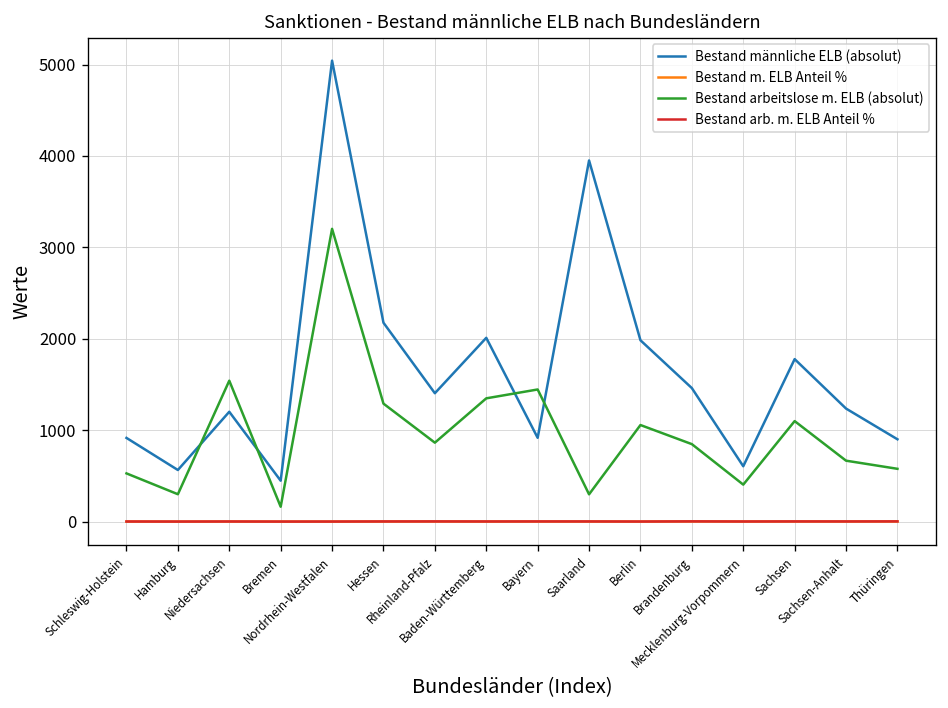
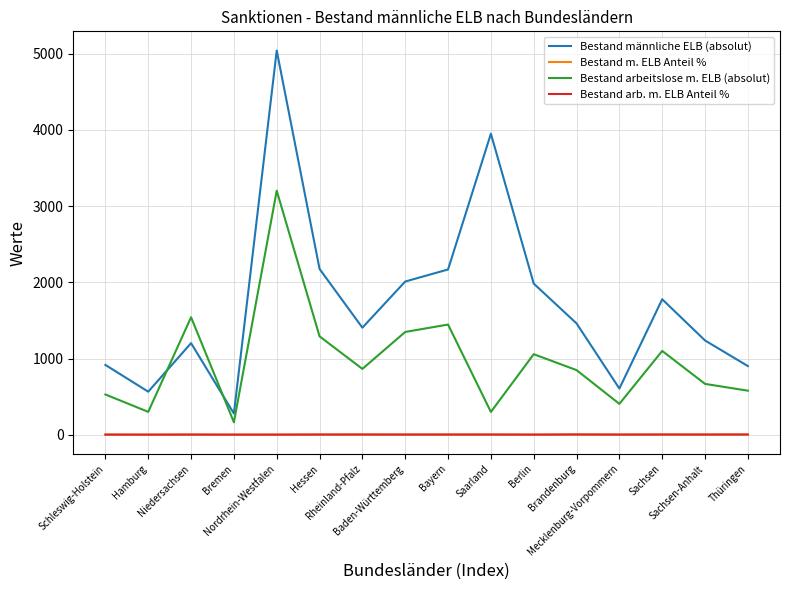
Bestand männliche ELB (absolut), Bremen: 400 -> 300
Bestand männliche ELB (absolut), Bayern: 900 -> 2200
